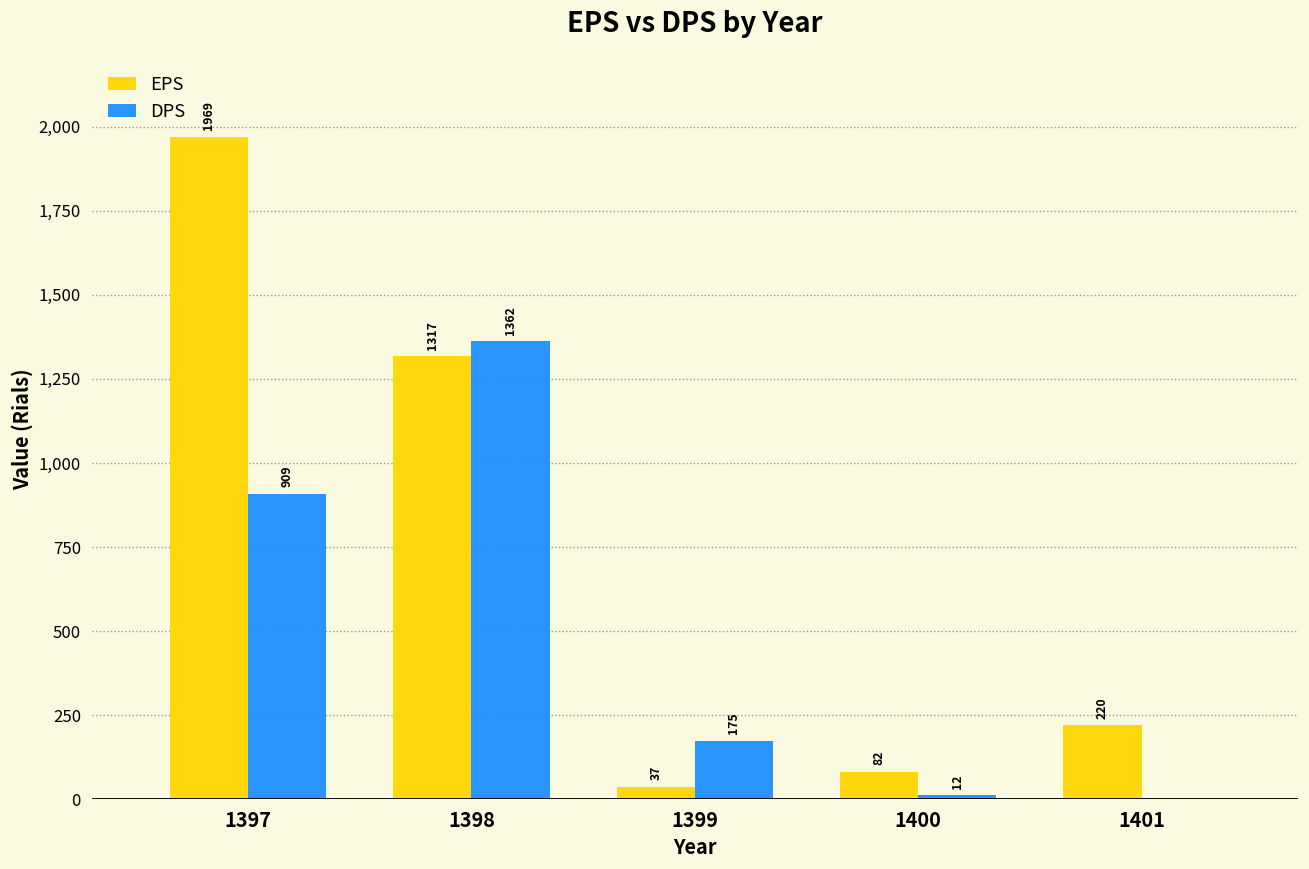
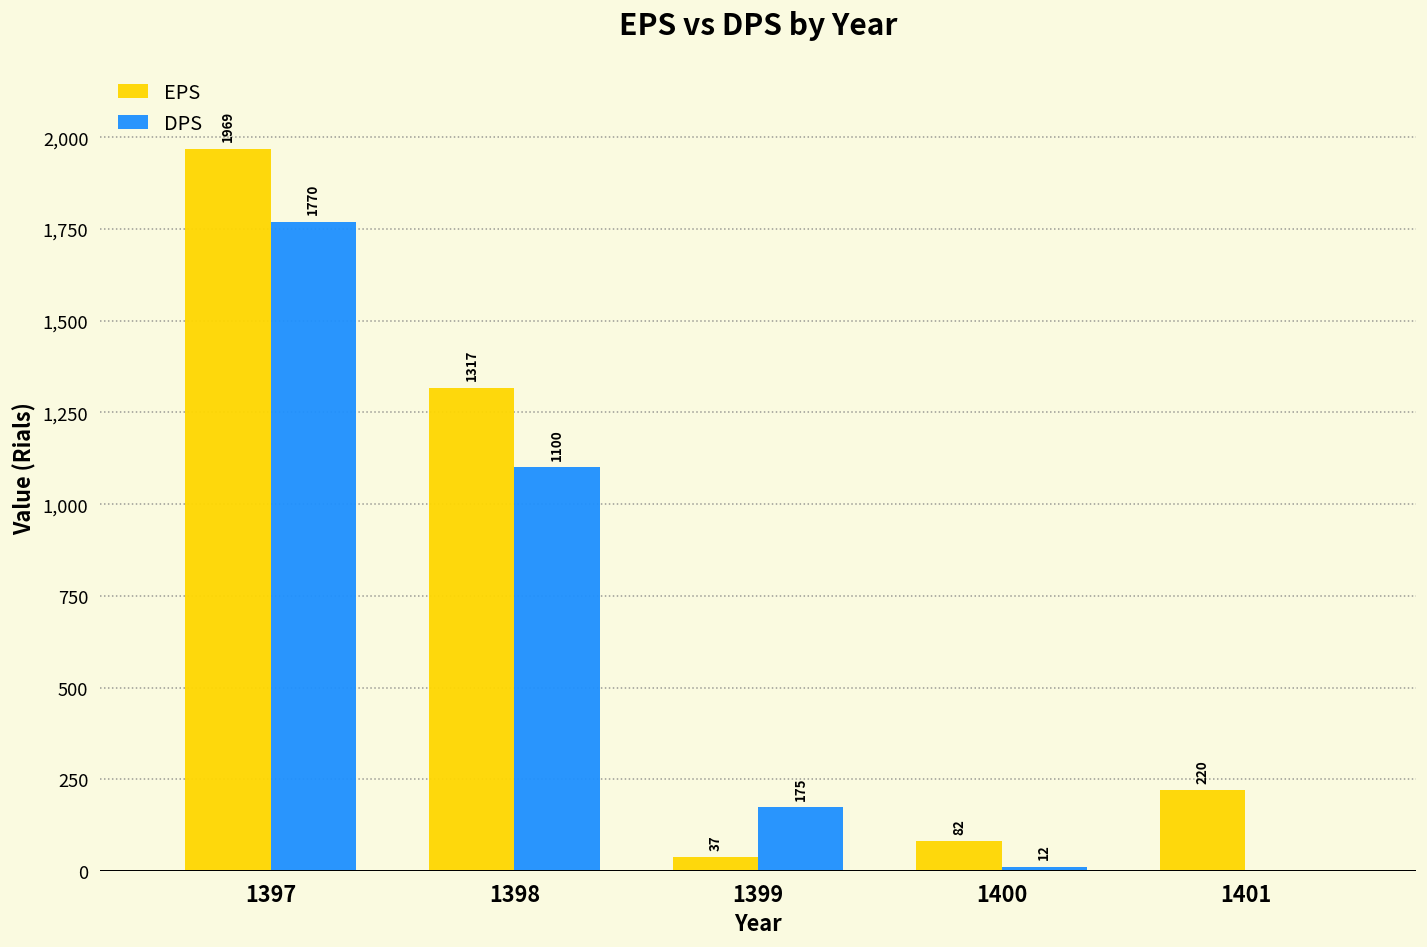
DPS, 1397: 909 -> 1770
DPS, 1398: 1362 -> 1100
